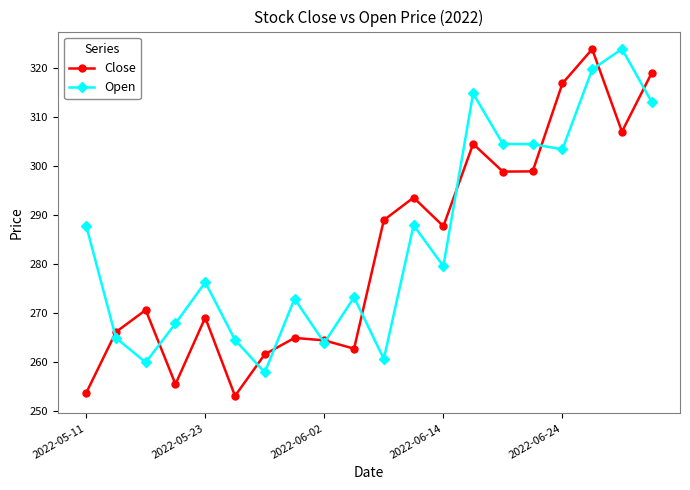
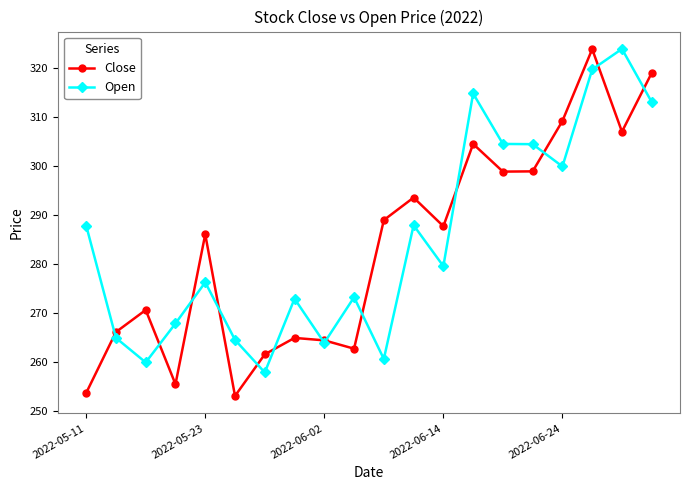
Close, 2022-05-23: 269 -> 286
Close, 2022-06-24: 317 -> 309
Open, 2022-06-24: 304 -> 300
